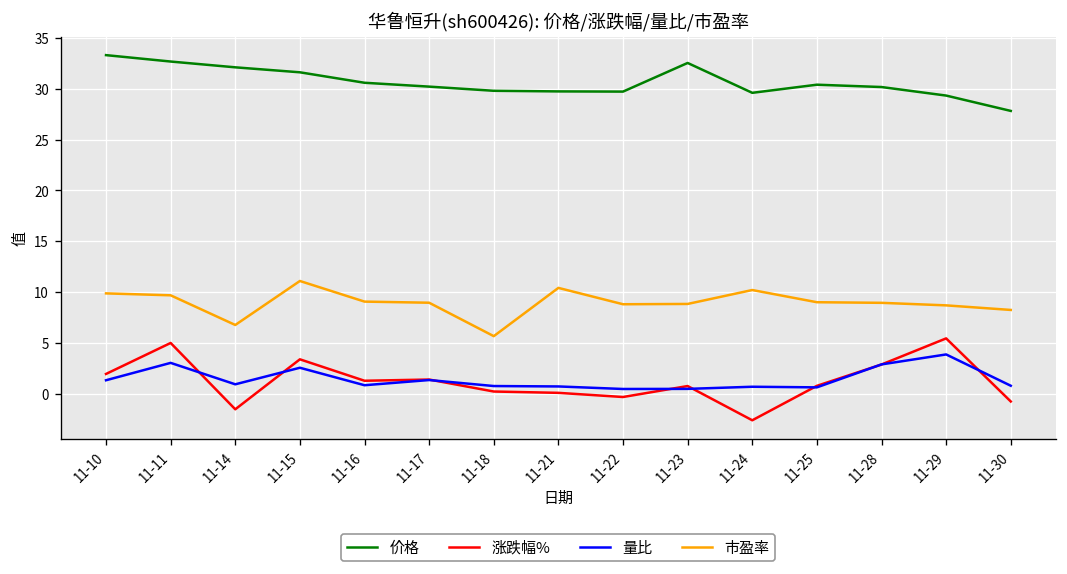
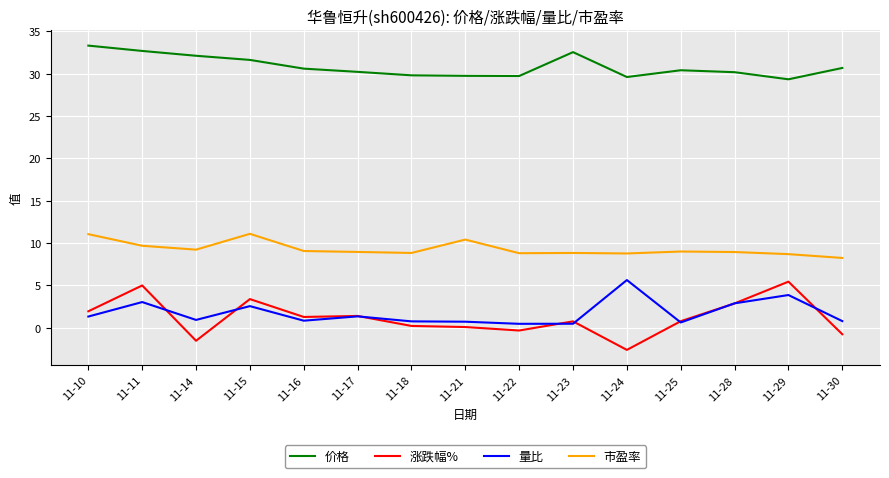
市盈率, 11-10: 10 -> 11
市盈率, 11-14: 7 -> 9
市盈率, 11-18: 6 -> 9
量比, 11-24: 1 -> 6
市盈率, 11-24: 10 -> 9
价格, 11-30: 28 -> 31
